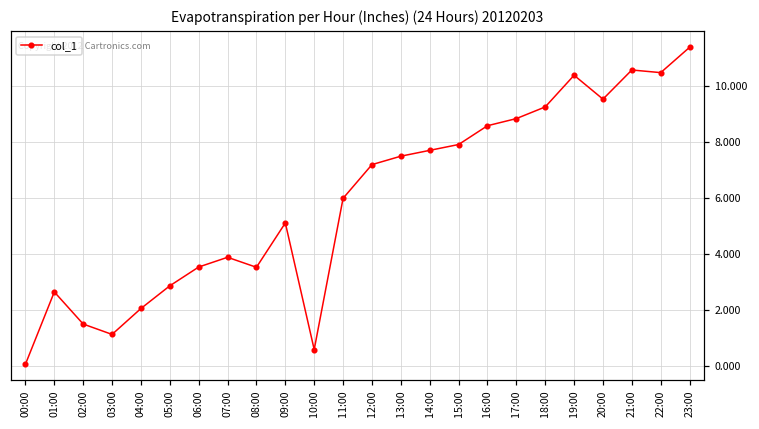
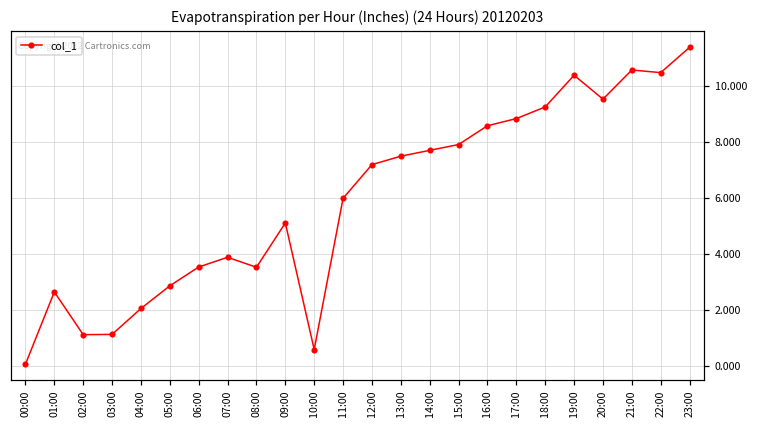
02:00: 1.5 -> 1.1
